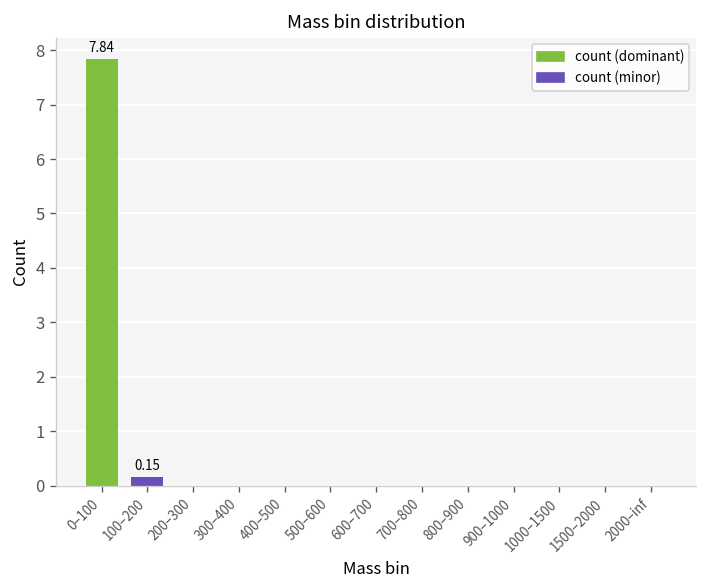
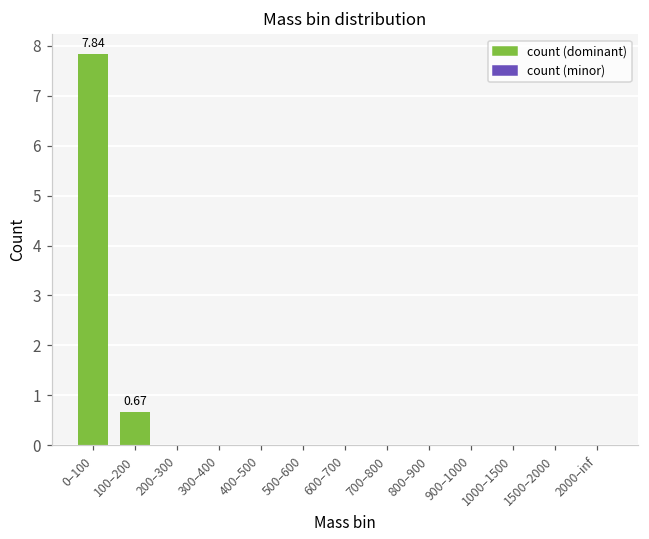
100–200: 0.15 -> 0.67
